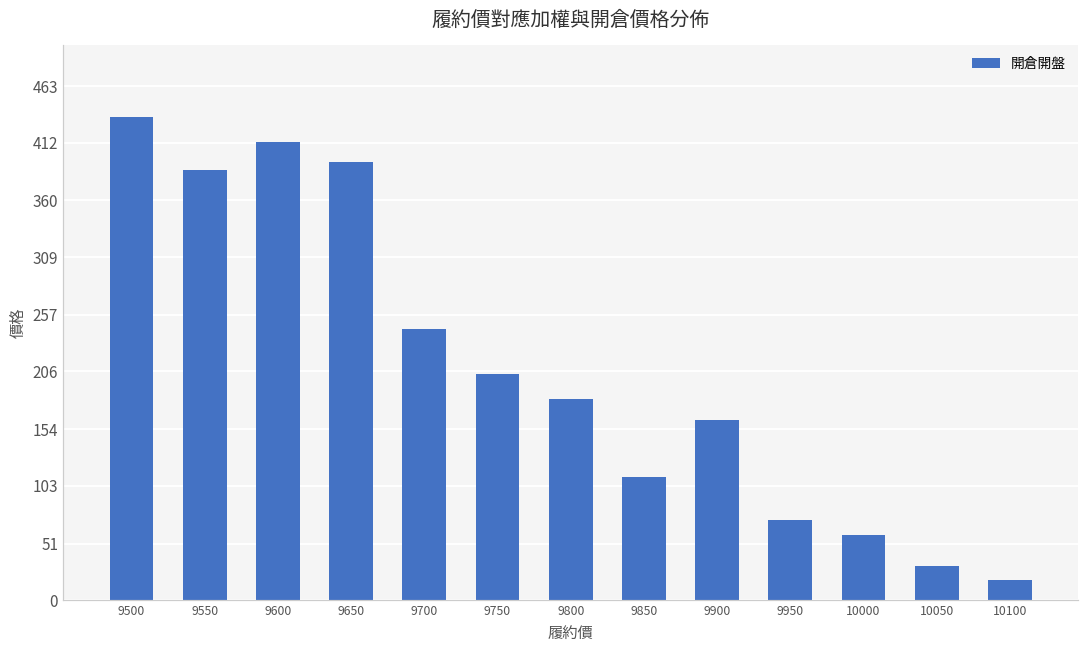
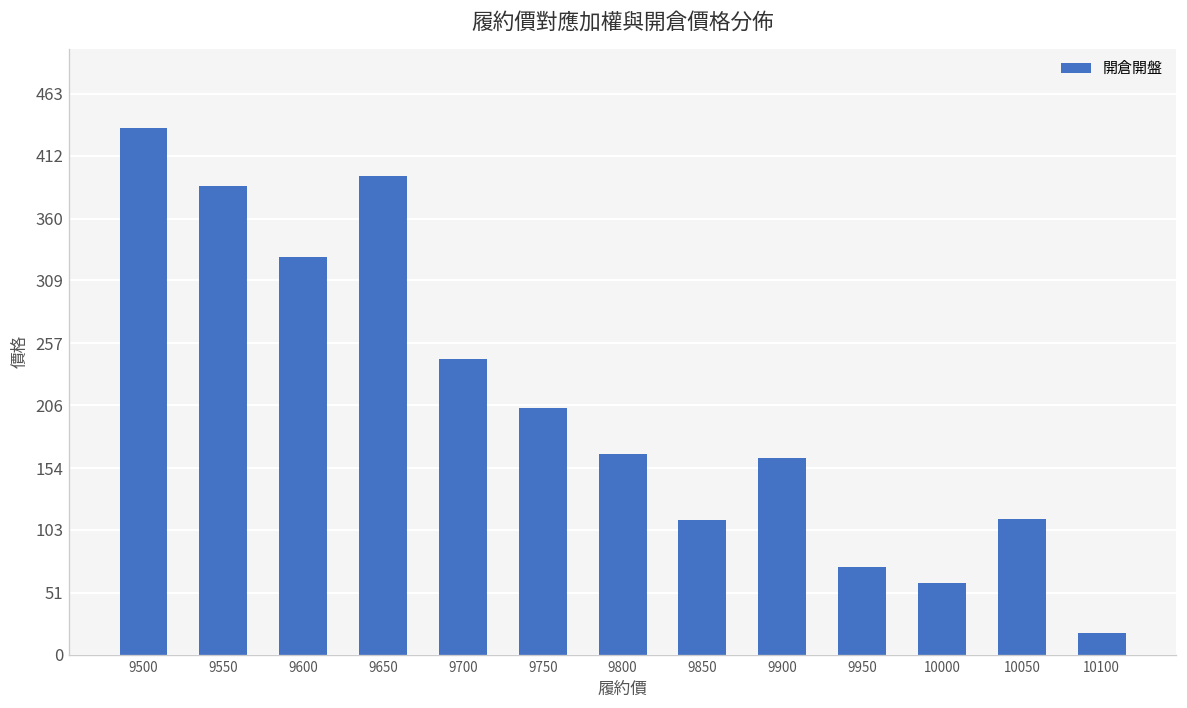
9600: 413 -> 328
9800: 181 -> 166
10050: 31 -> 112
